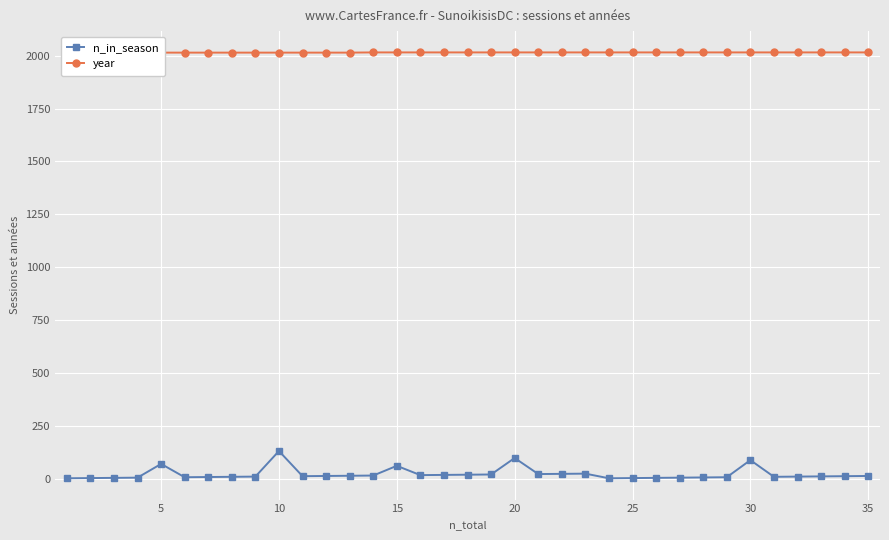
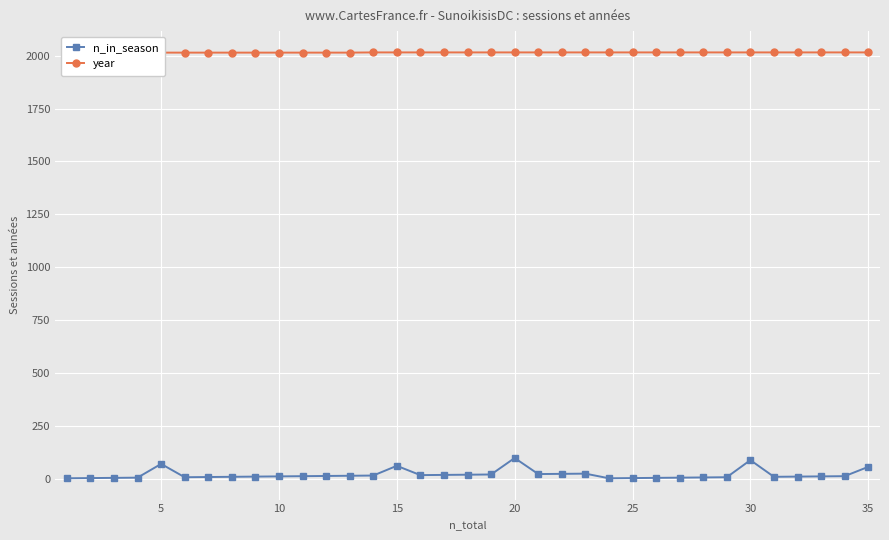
n_in_season, 10: 130 -> 10
n_in_season, 35: 10 -> 60
